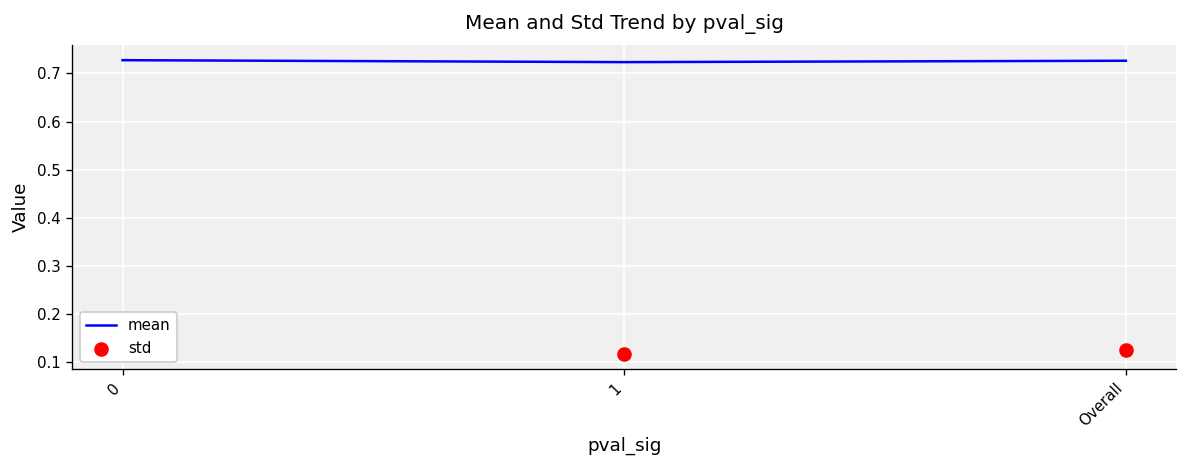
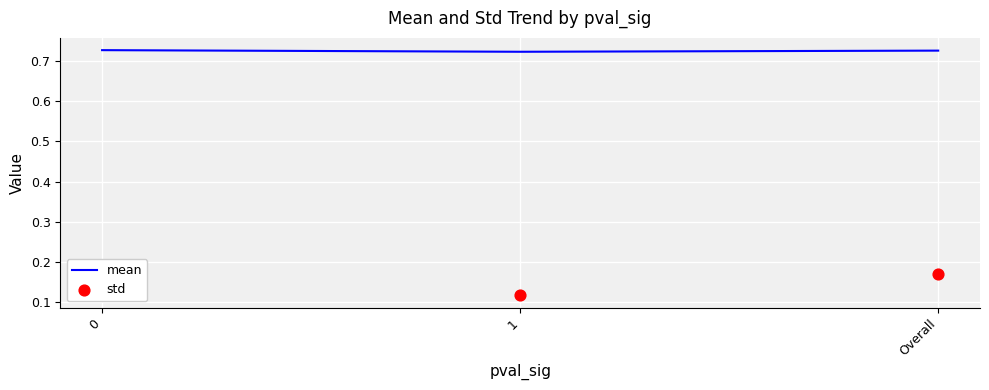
std, Overall: 0.13 -> 0.17
